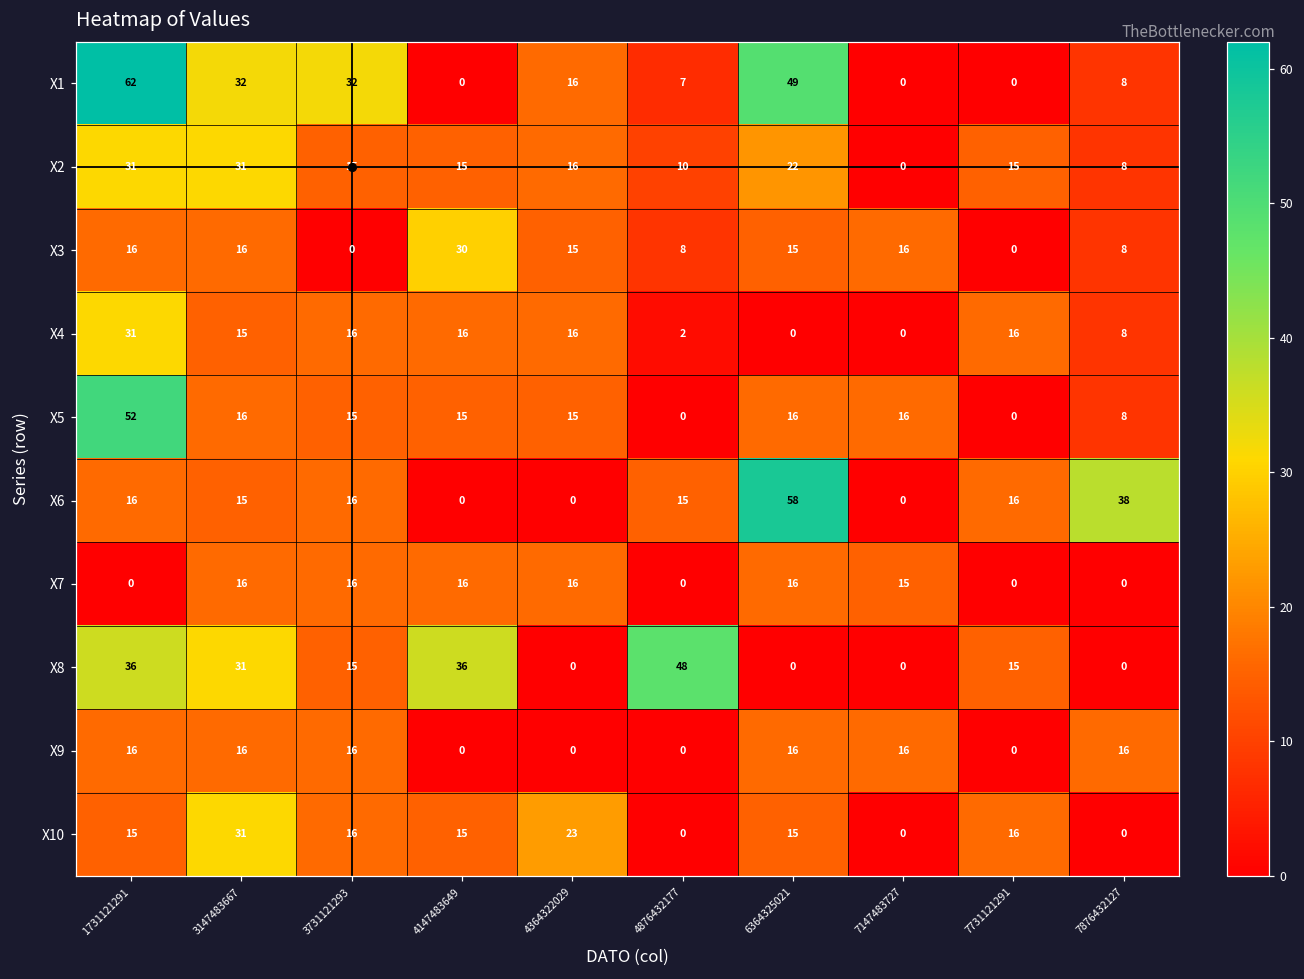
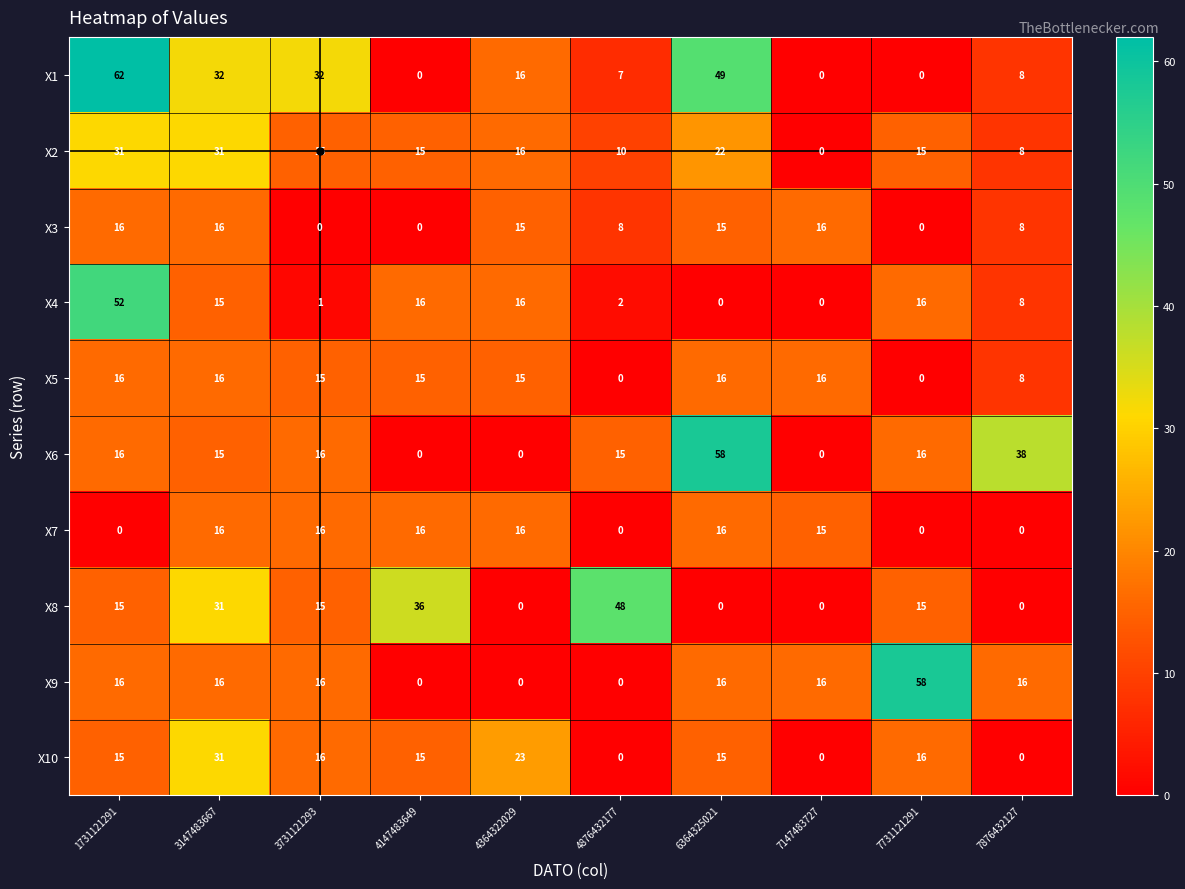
X3, 4147483649: 30 -> 0
X4, 1731121291: 31 -> 52
X4, 3731121293: 16 -> 1
X5, 1731121291: 52 -> 16
X8, 1731121291: 36 -> 15
X9, 7731121291: 0 -> 58
